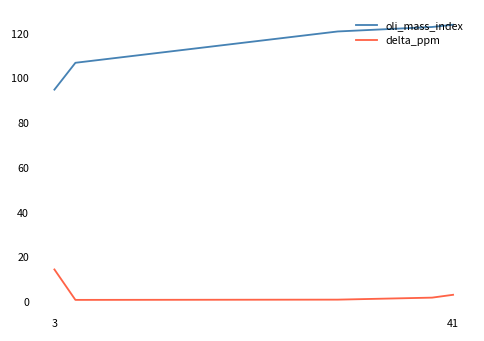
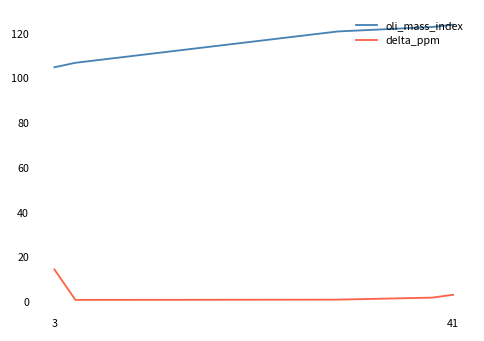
oli_mass_index, 3: 95 -> 105
